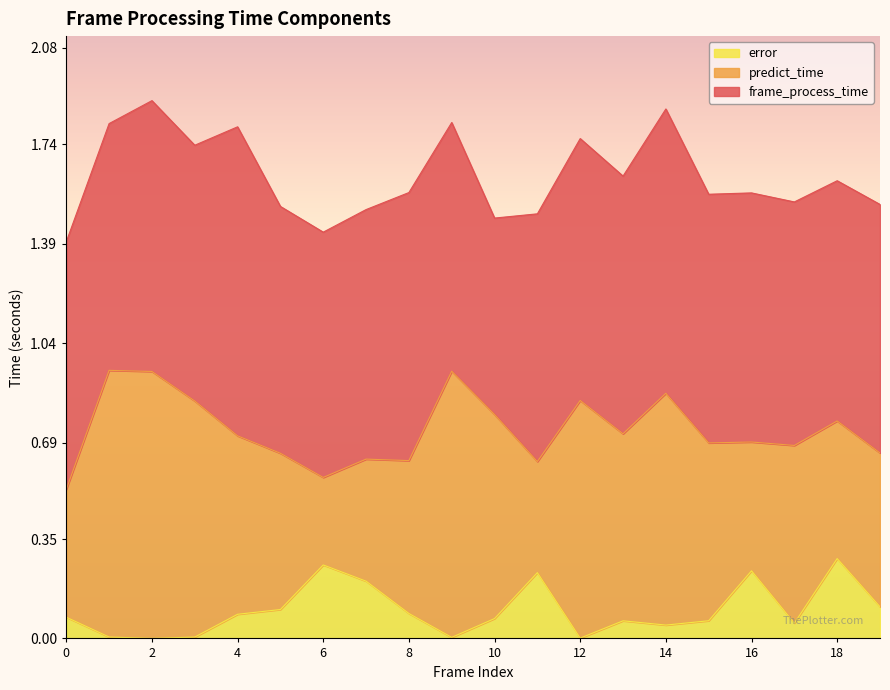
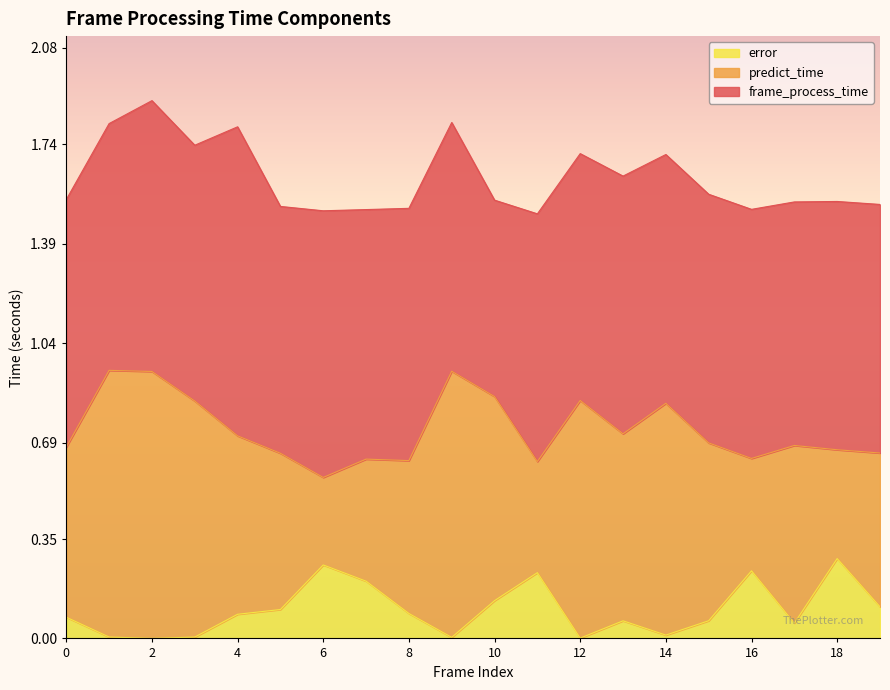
predict_time, 0: 0.45 -> 0.60
frame_process_time, 6: 0.86 -> 0.94
frame_process_time, 8: 0.94 -> 0.89
error, 10: 0.07 -> 0.13
frame_process_time, 12: 0.92 -> 0.87
error, 14: 0.05 -> 0.01
frame_process_time, 14: 1.00 -> 0.88
predict_time, 16: 0.45 -> 0.40
predict_time, 18: 0.48 -> 0.38
frame_process_time, 18: 0.85 -> 0.87
